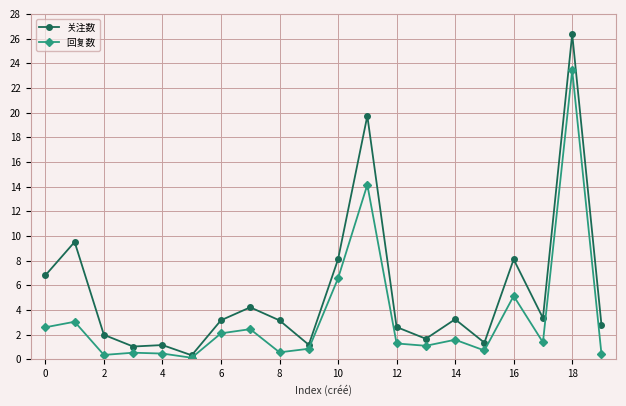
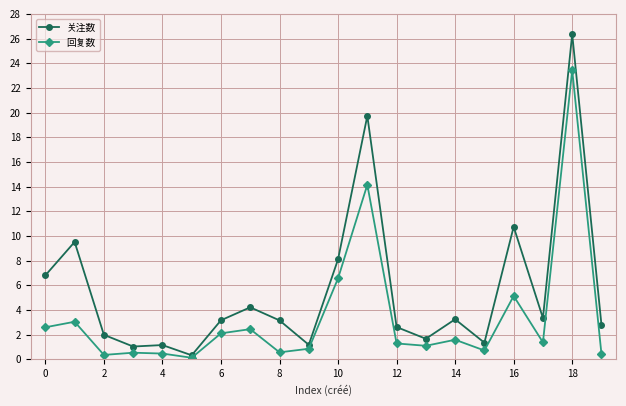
关注数, 16: 8.1 -> 10.7
